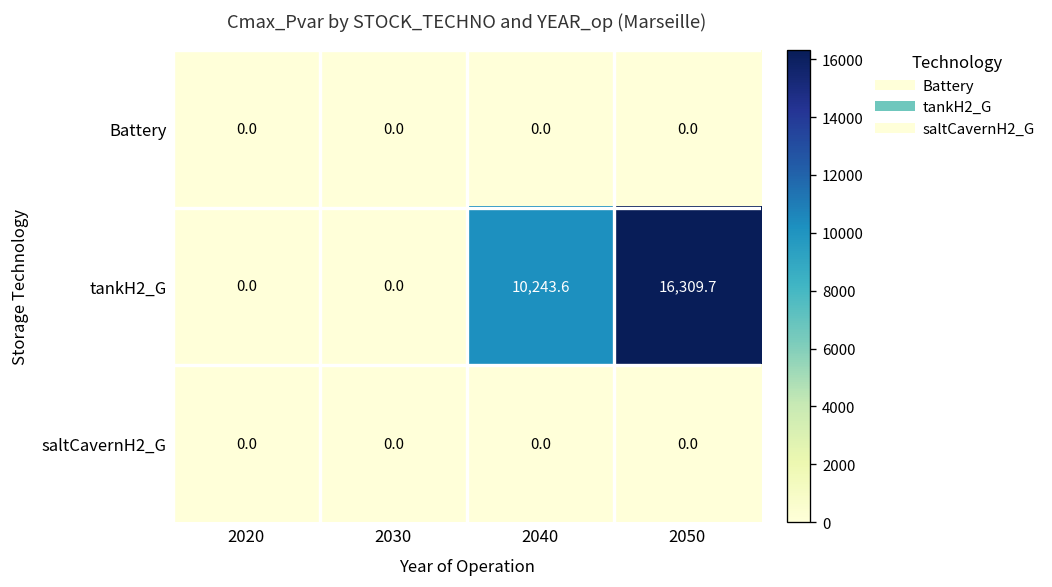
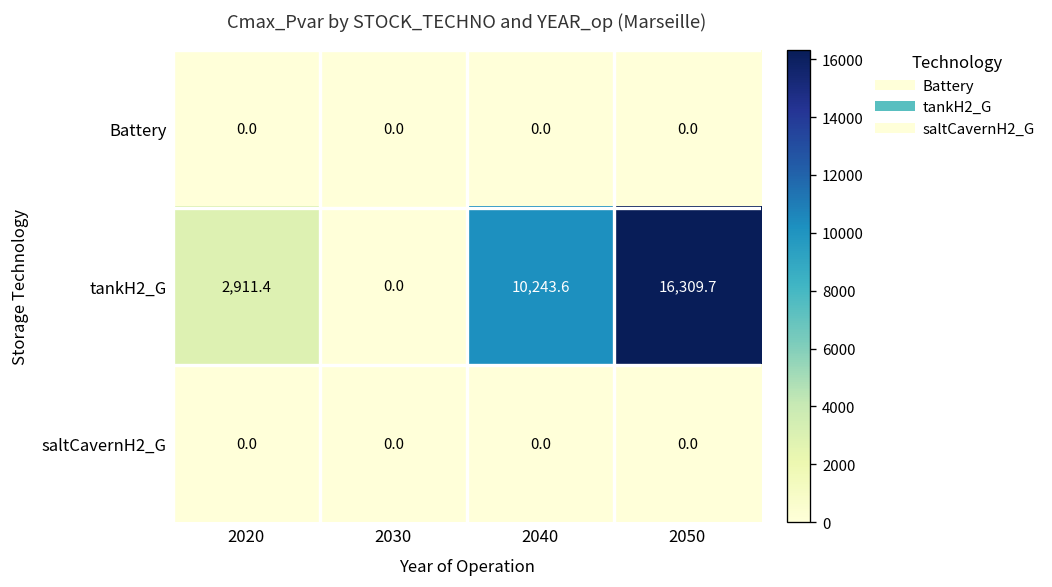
tankH2_G, 2020: 0.0 -> 2,911.4
